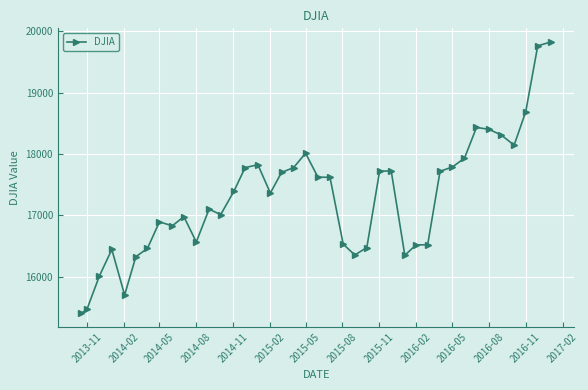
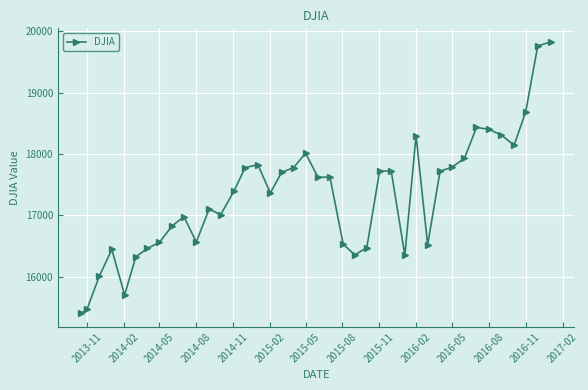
2014-05: 16900 -> 16600
2016-02: 16500 -> 18300
